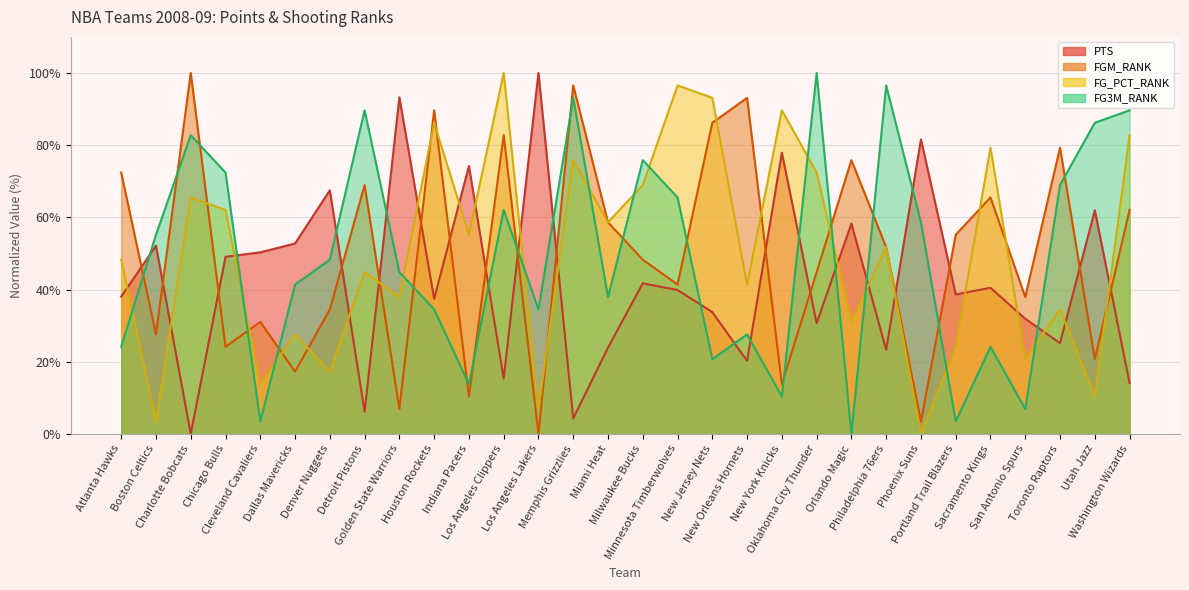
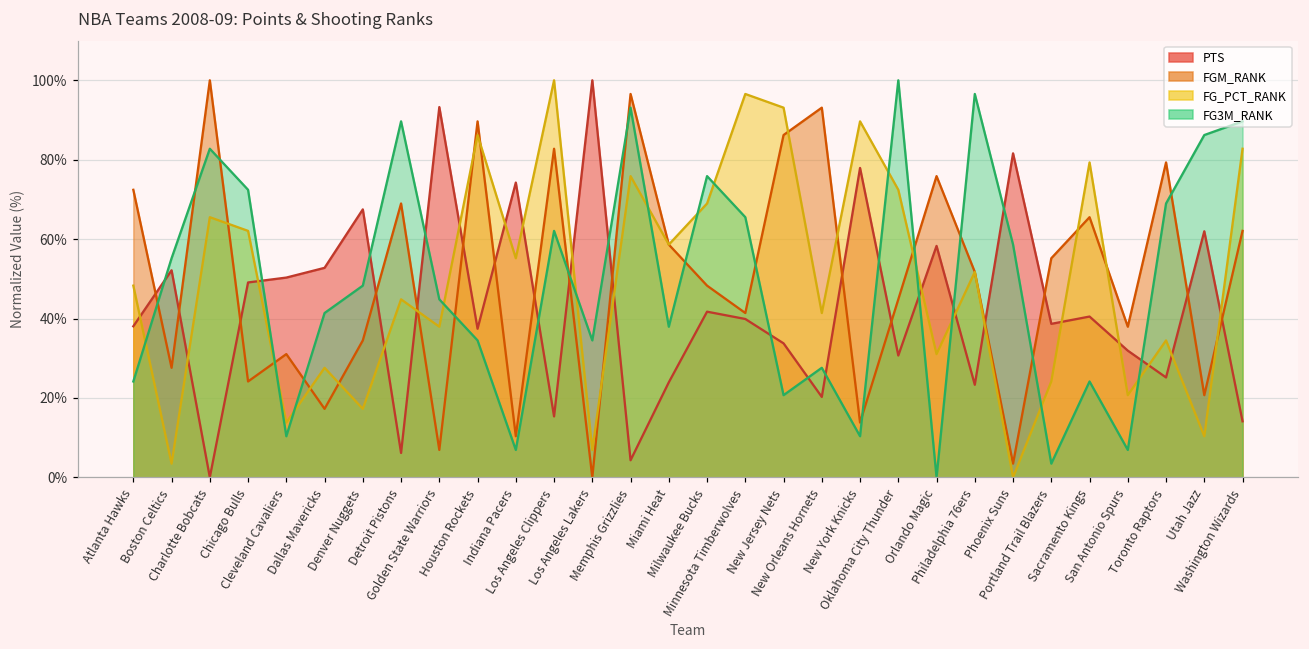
FG3M_RANK, Cleveland Cavaliers: 3% -> 10%
FG3M_RANK, Indiana Pacers: 14% -> 7%
